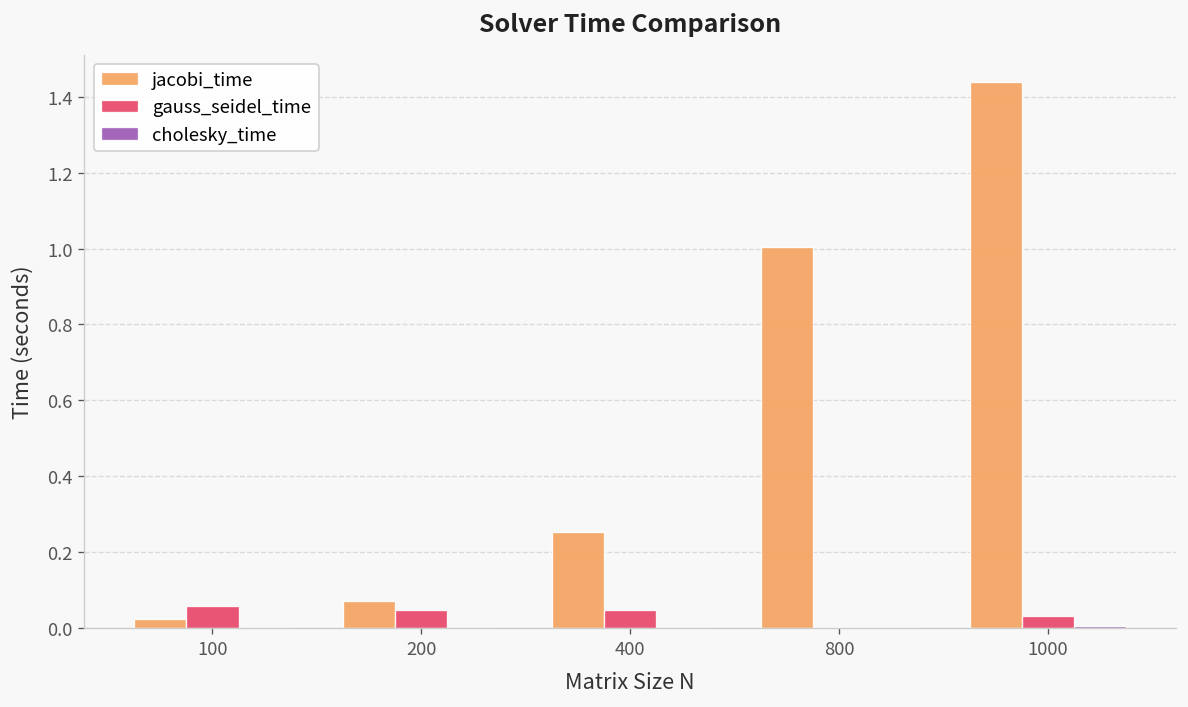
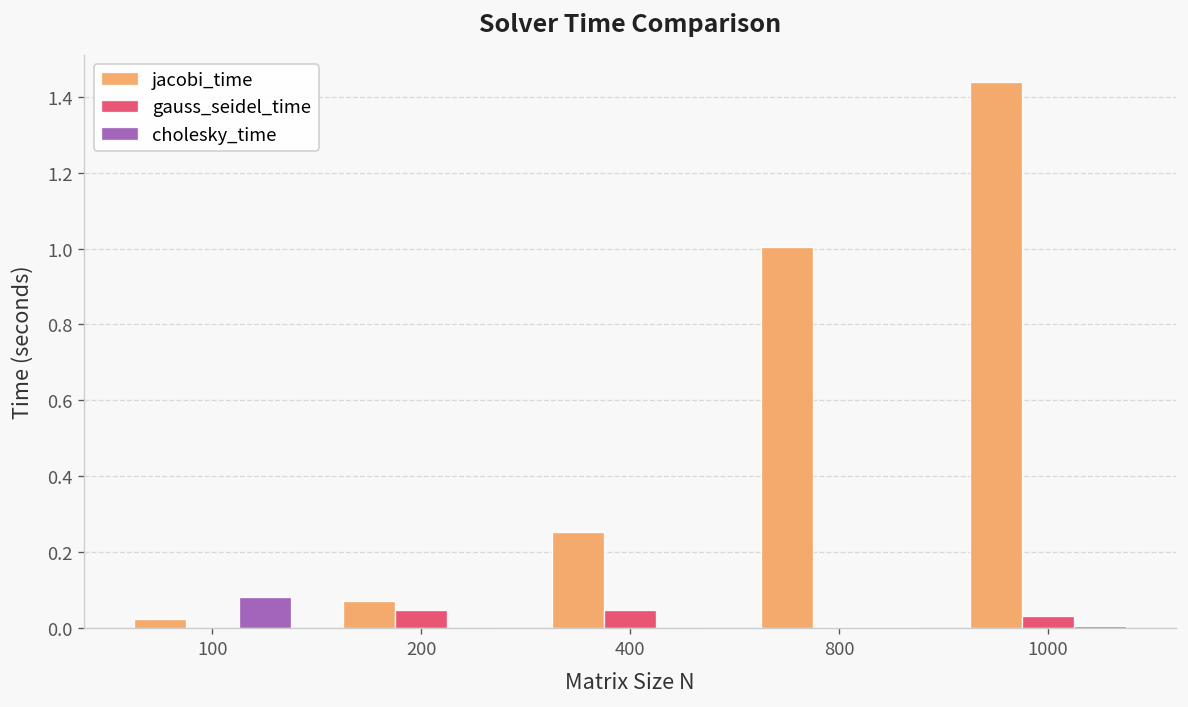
gauss_seidel_time, 100: 0.06 -> 0.00
cholesky_time, 100: 0.00 -> 0.08
